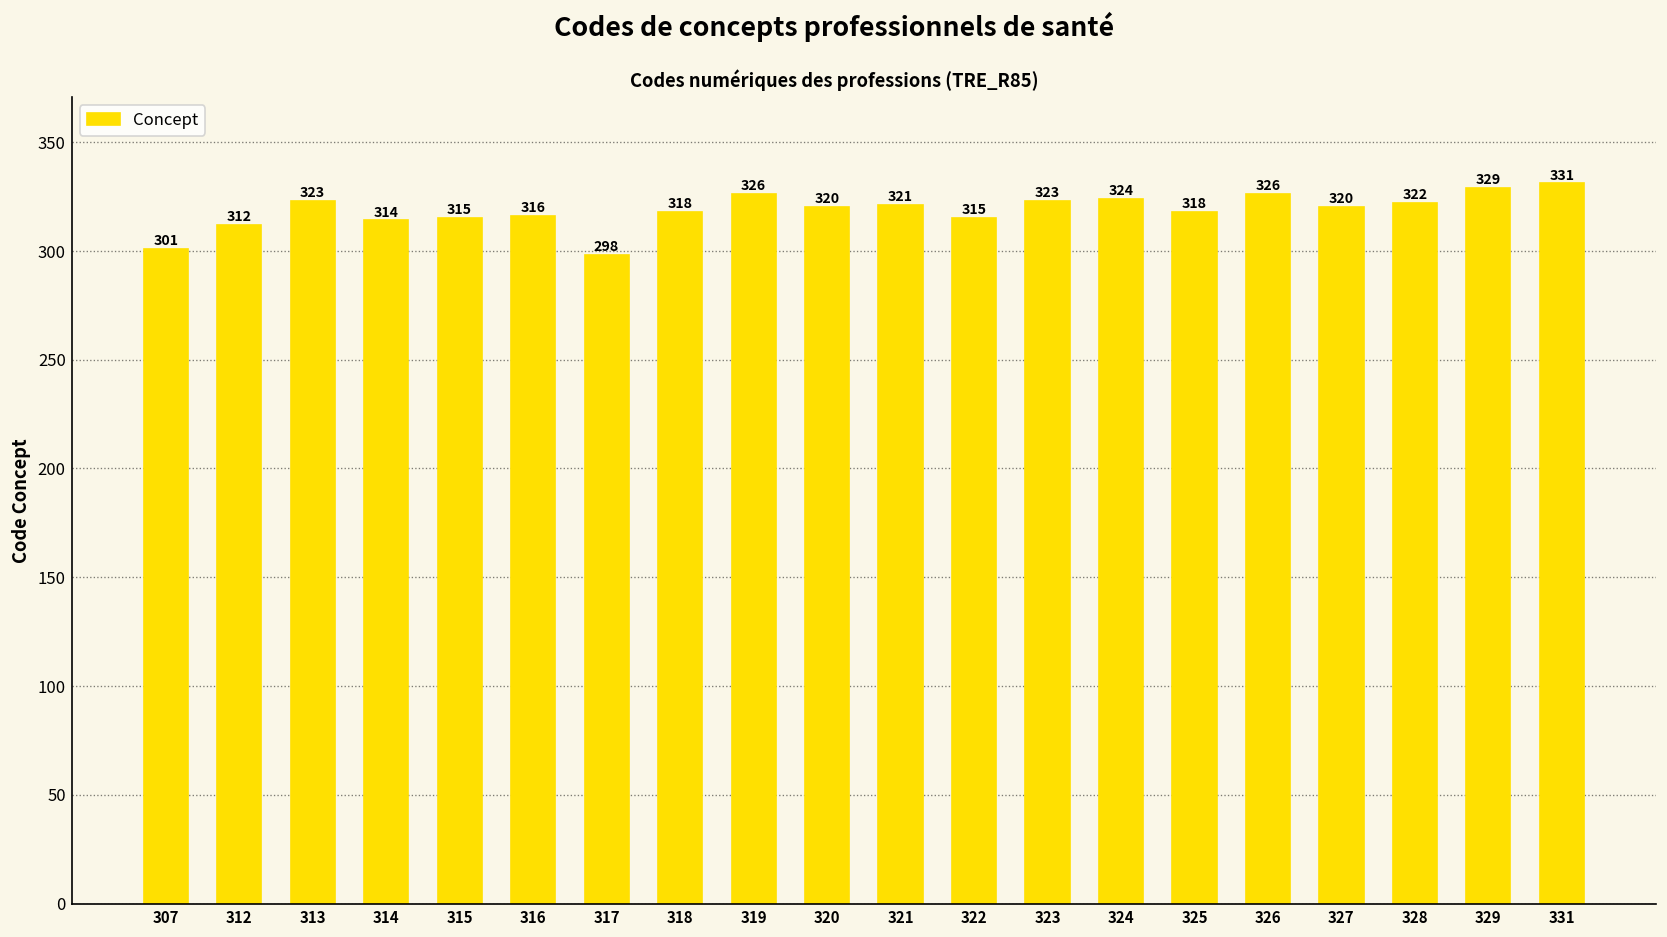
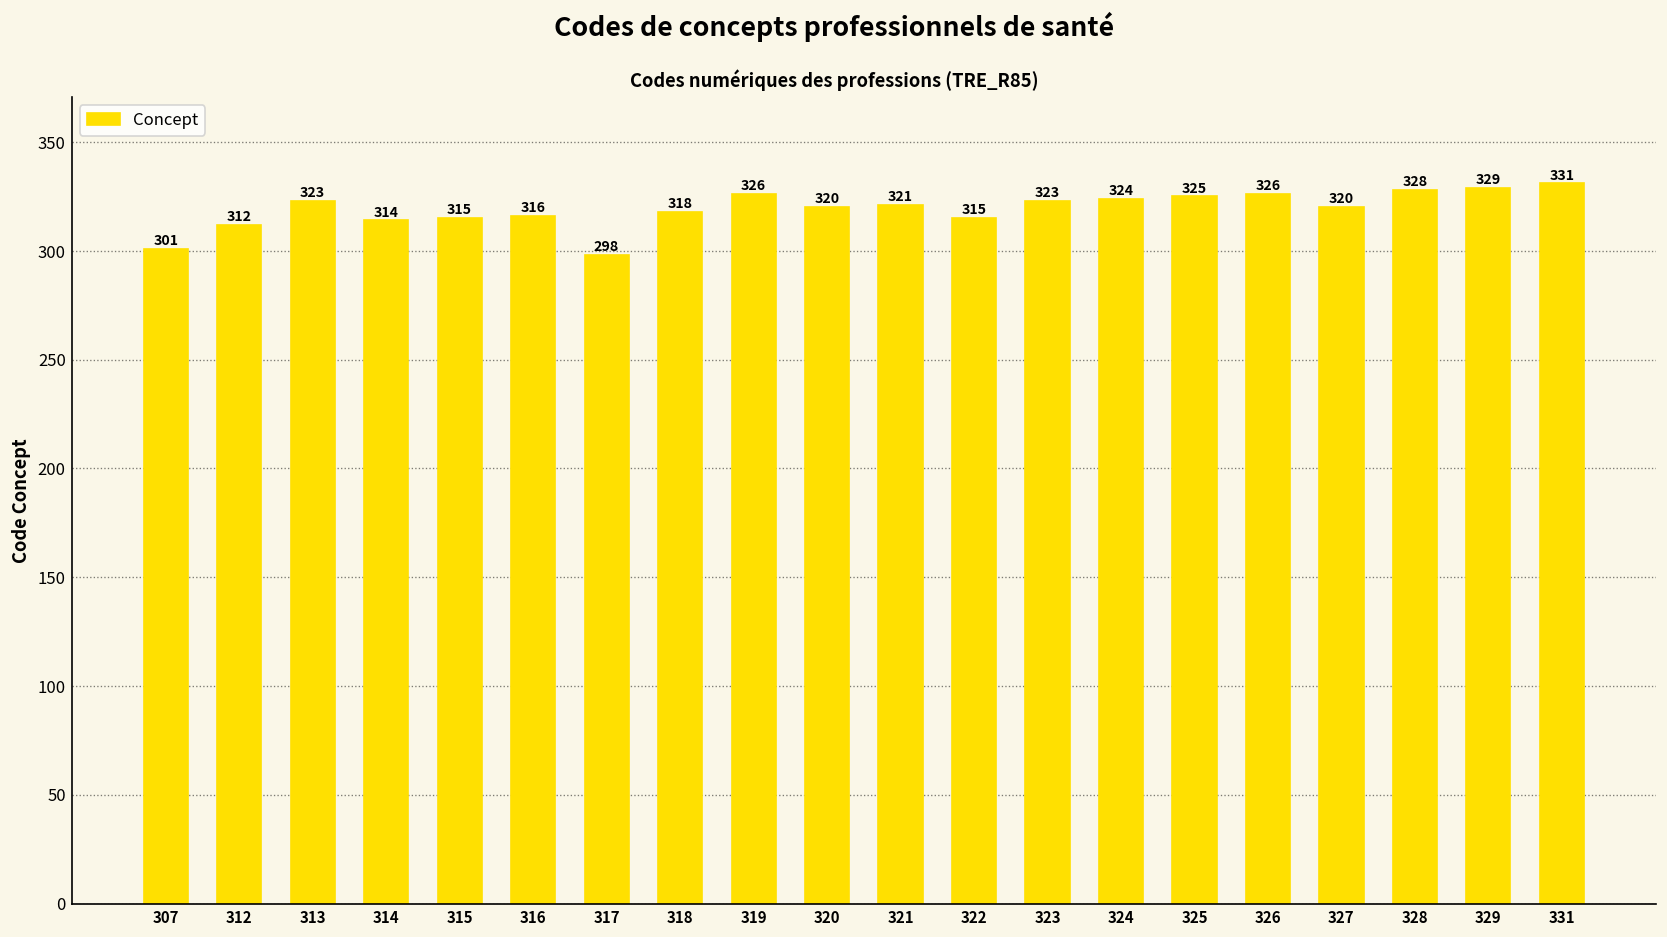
325: 318 -> 325
328: 322 -> 328
